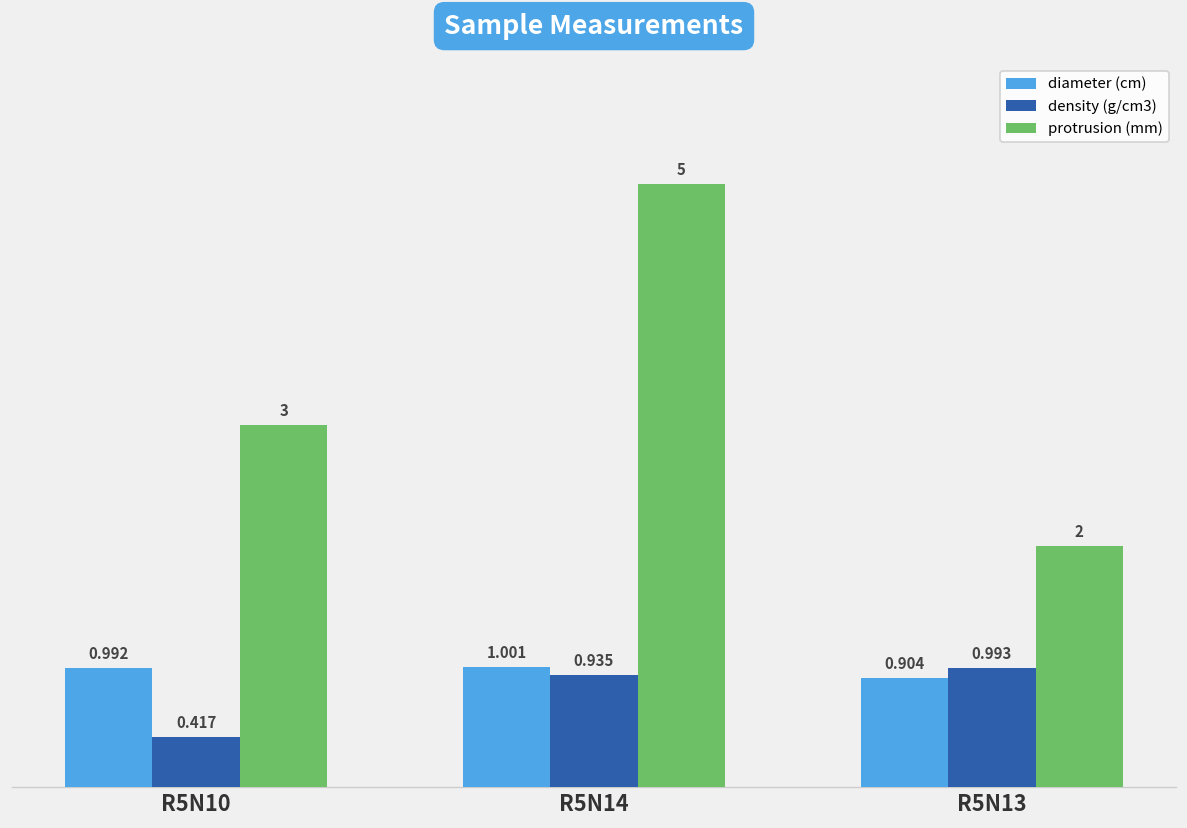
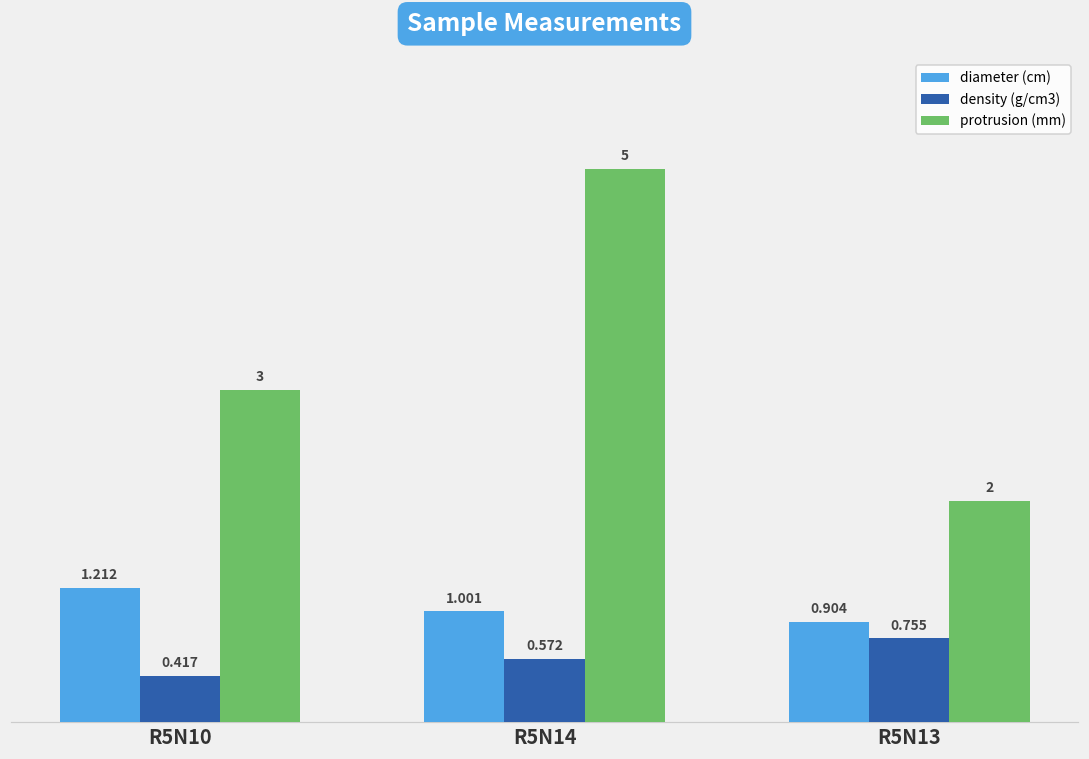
diameter (cm), R5N10: 0.992 -> 1.212
density (g/cm3), R5N14: 0.935 -> 0.572
density (g/cm3), R5N13: 0.993 -> 0.755
